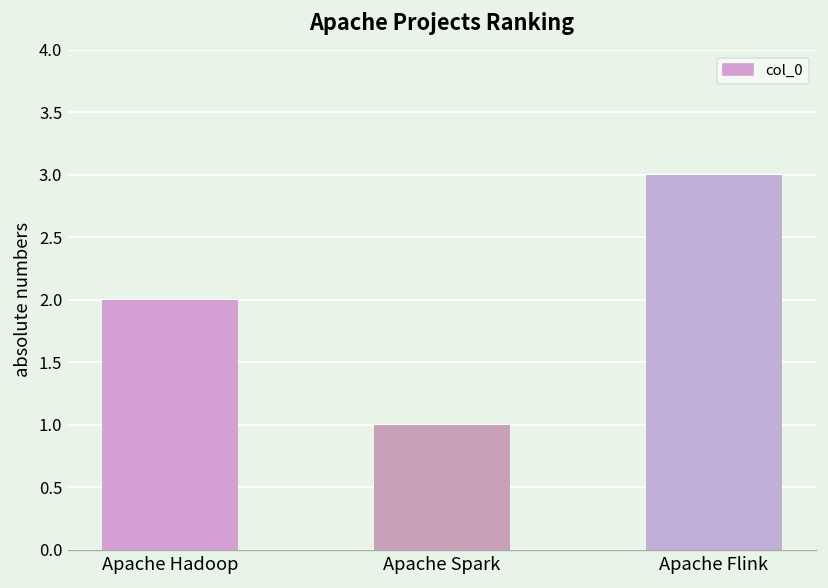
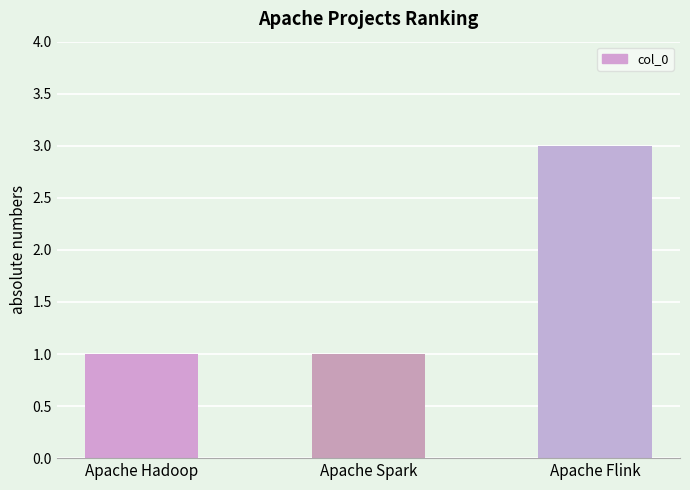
Apache Hadoop: 2 -> 1
